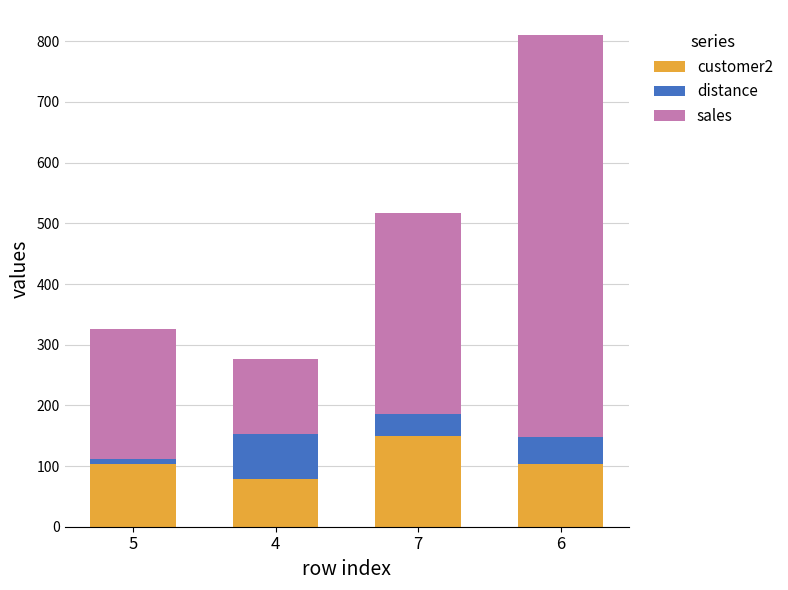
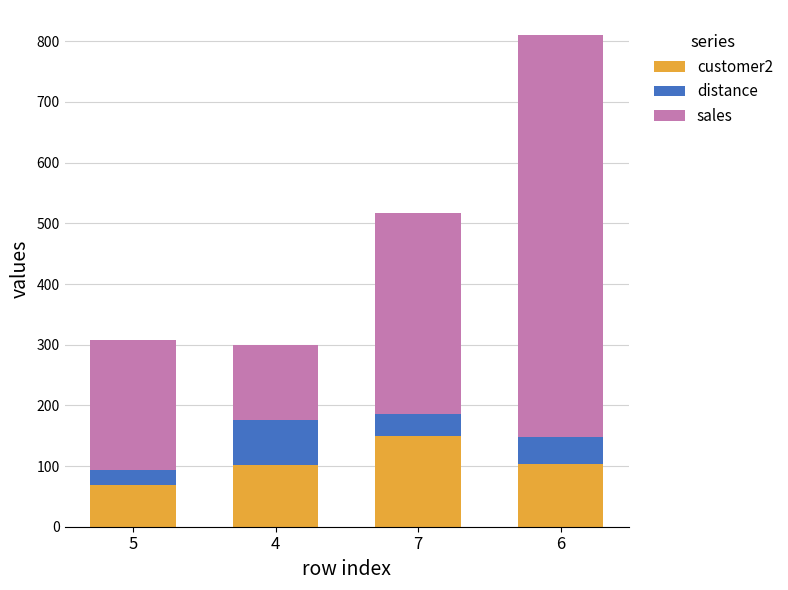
customer2, 5: 100 -> 70
distance, 5: 10 -> 20
customer2, 4: 80 -> 100
